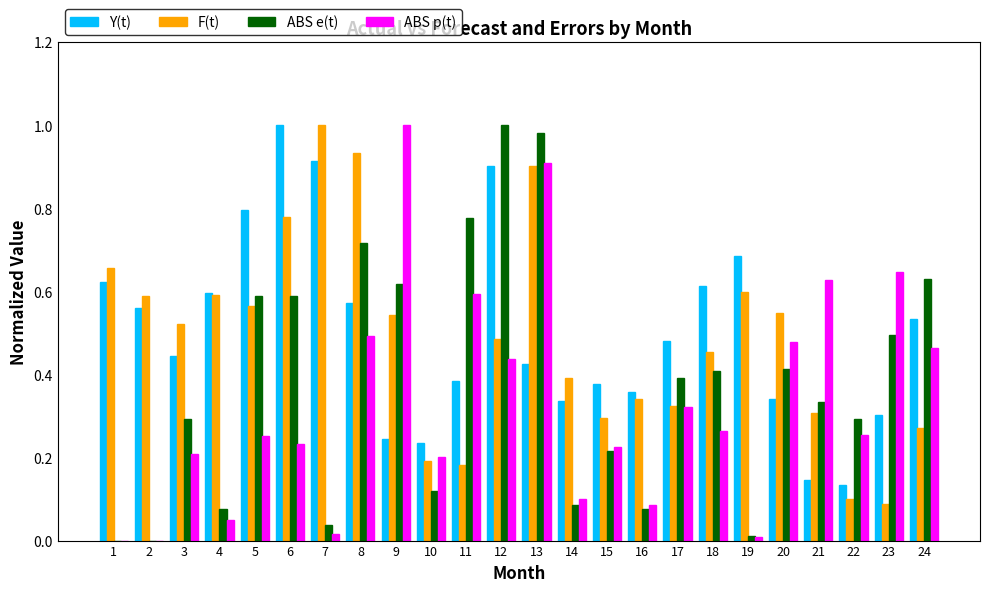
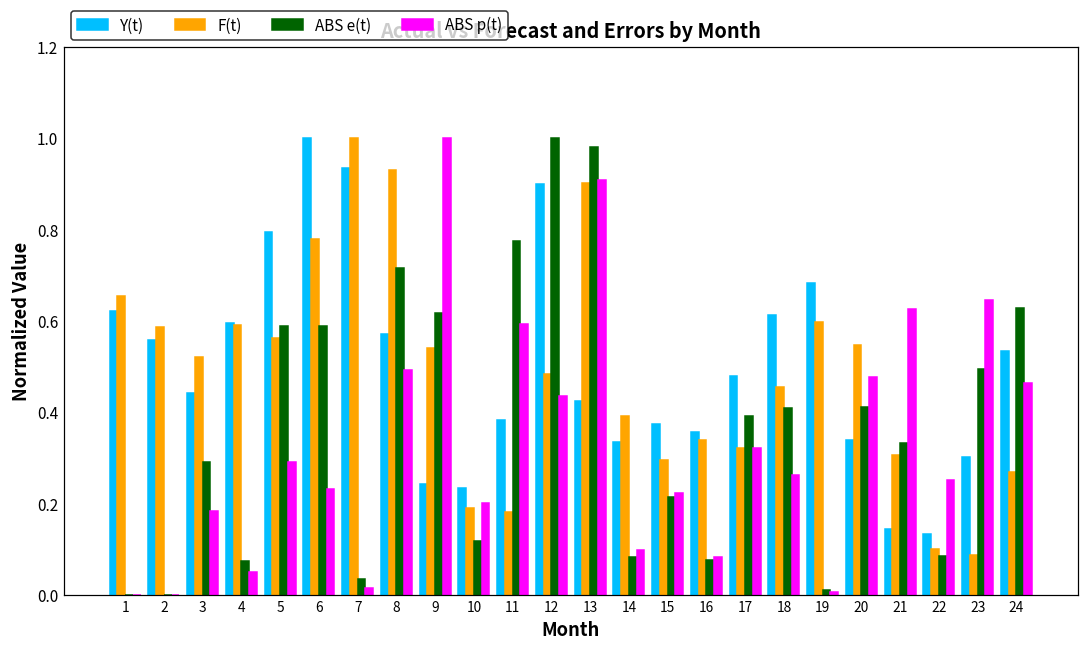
ABS p(t), 3: 0.21 -> 0.18
ABS p(t), 5: 0.25 -> 0.29
Y(t), 7: 0.91 -> 0.94
ABS e(t), 22: 0.29 -> 0.09
